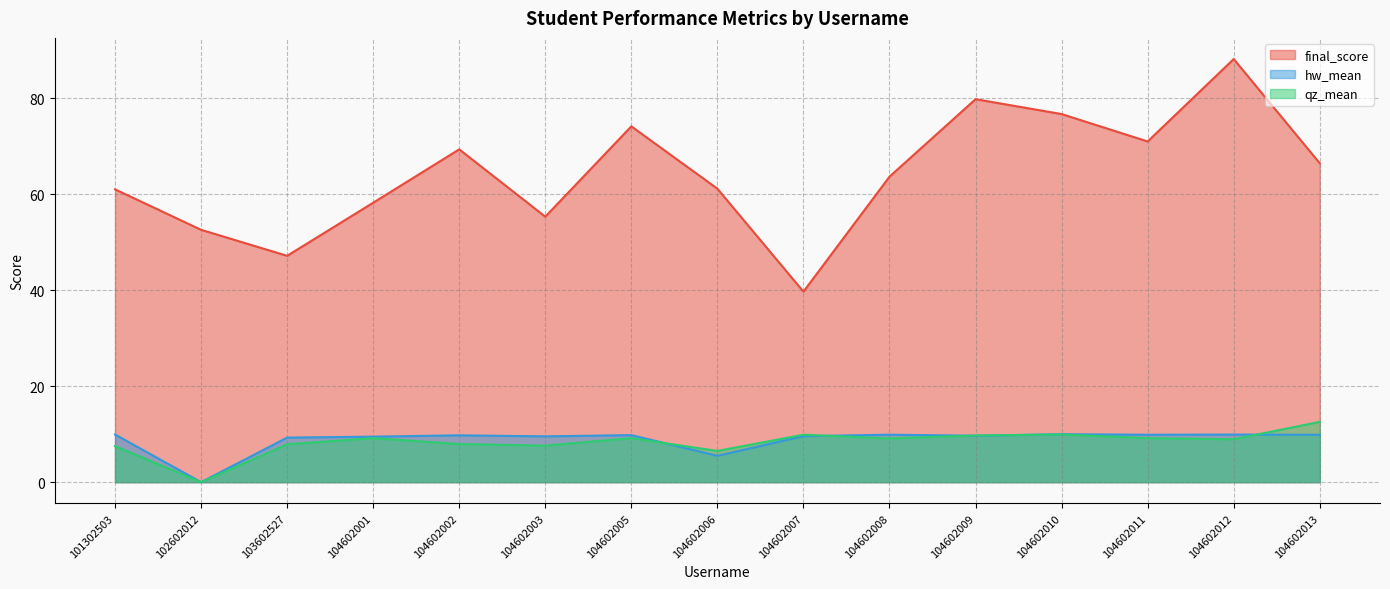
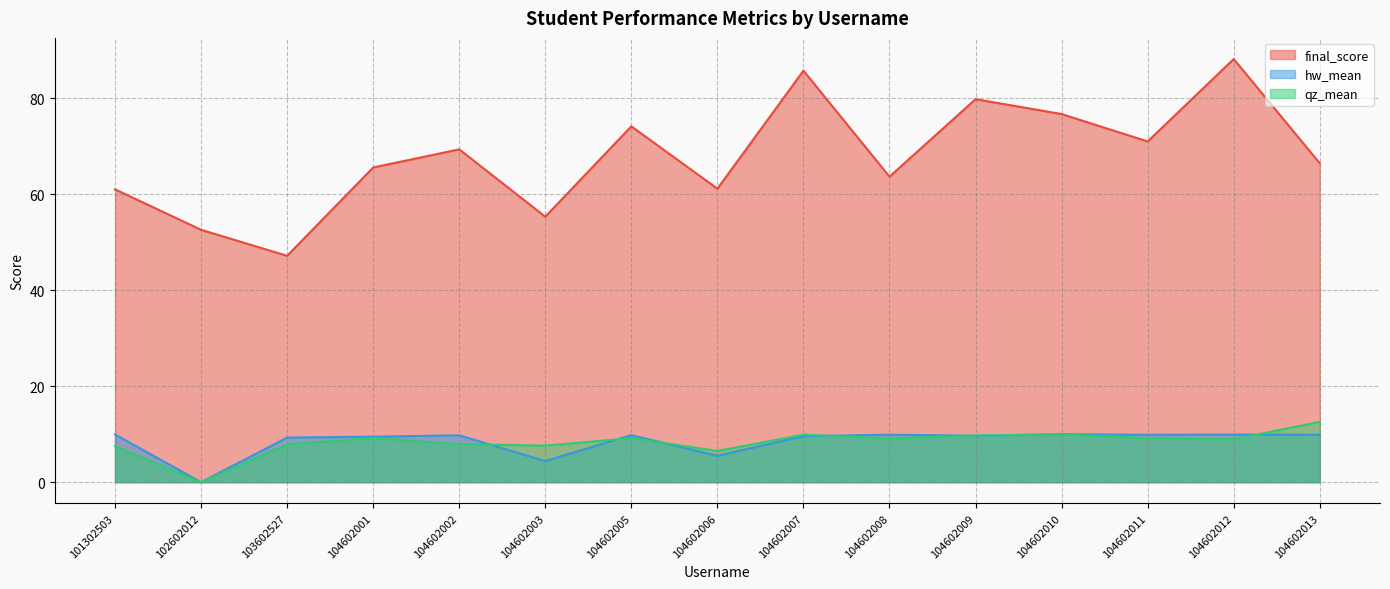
final_score, 104602001: 58 -> 66
hw_mean, 104602003: 10 -> 4
final_score, 104602007: 40 -> 86
